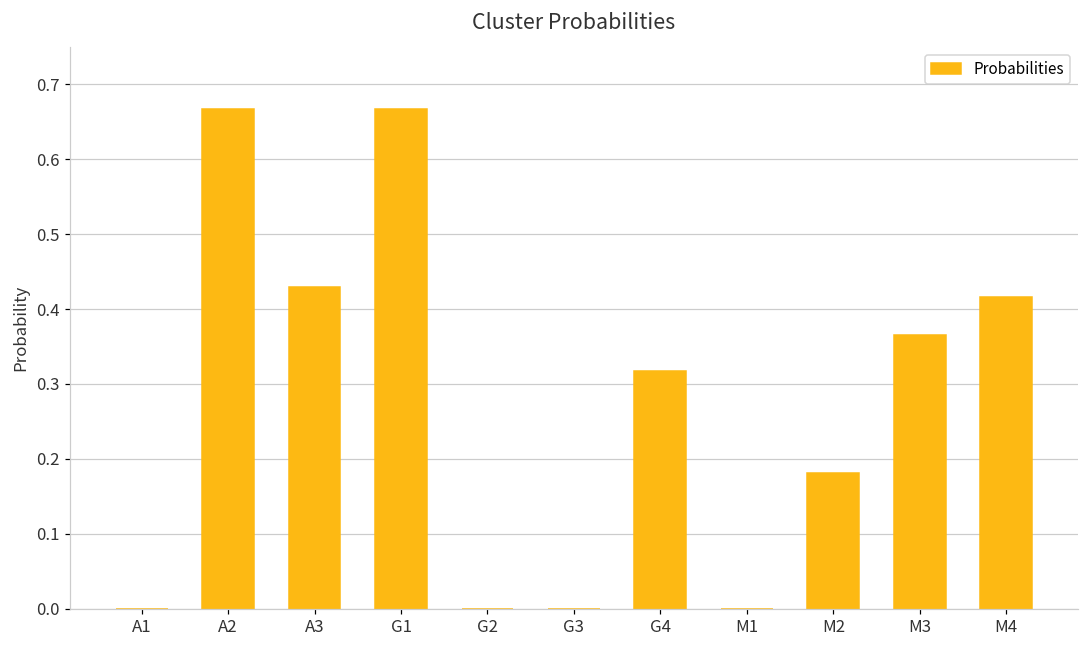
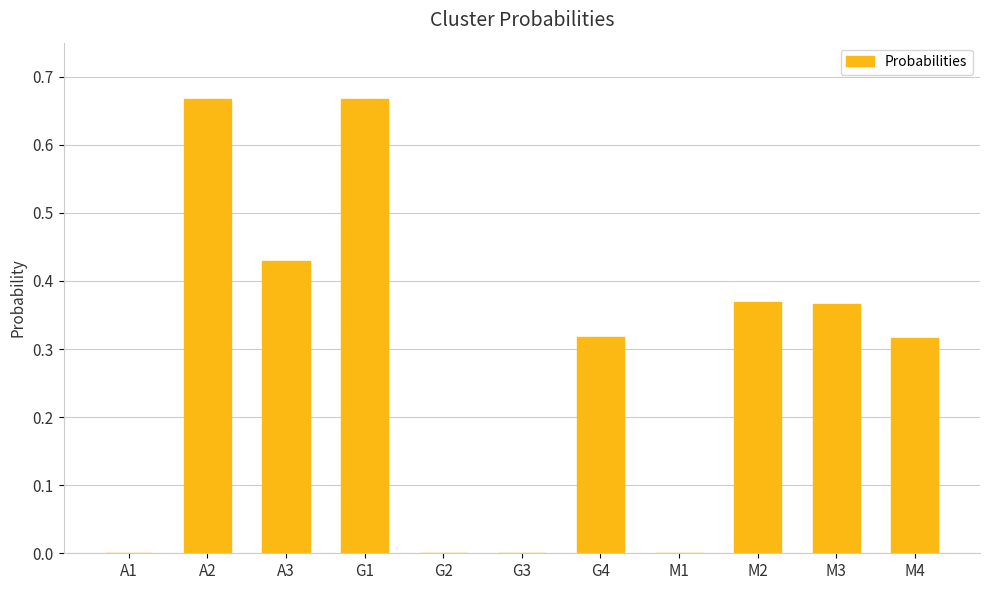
M2: 0.18 -> 0.37
M4: 0.42 -> 0.32
